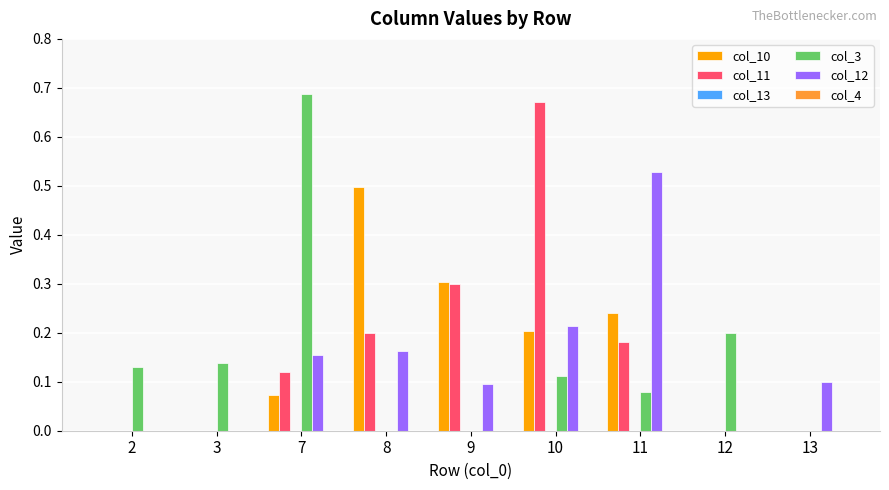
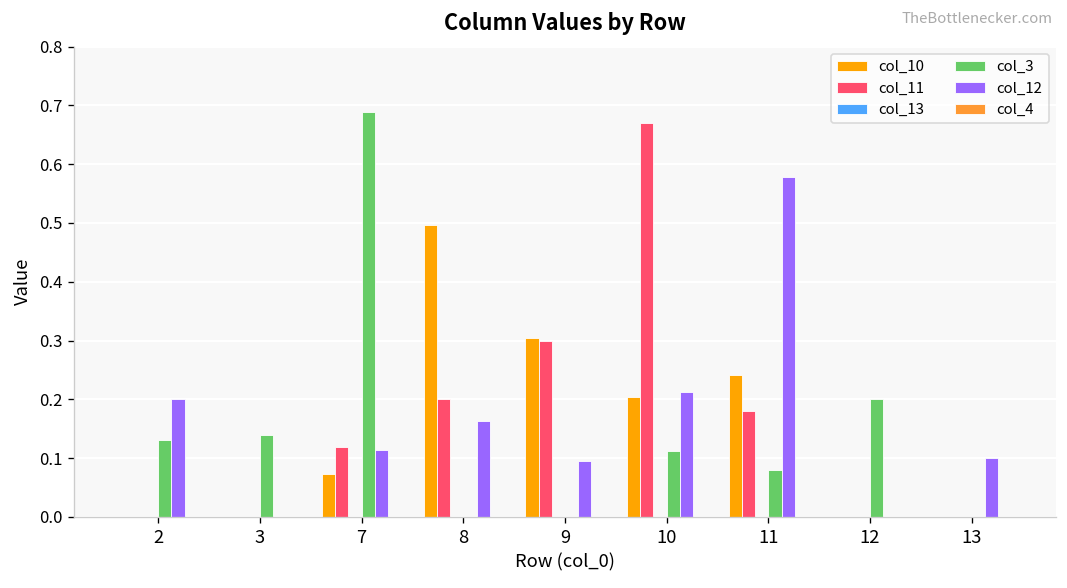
col_12, 2: 0.0 -> 0.2
col_12, 7: 0.15 -> 0.11
col_12, 11: 0.53 -> 0.58
